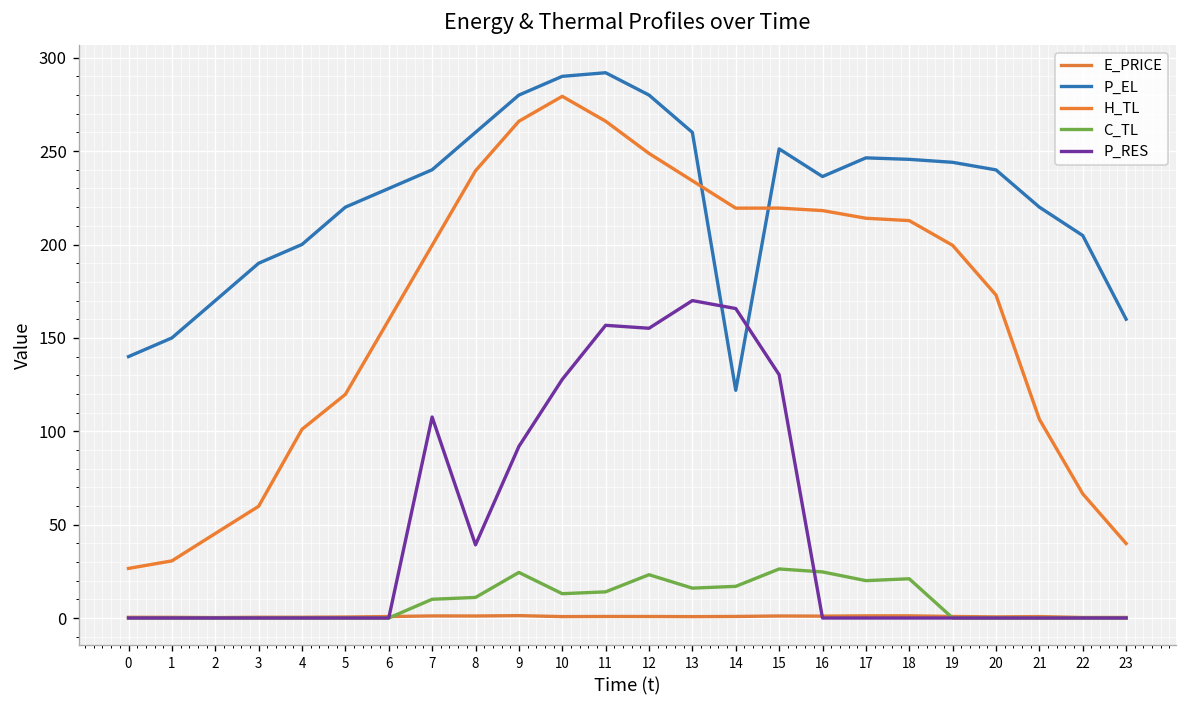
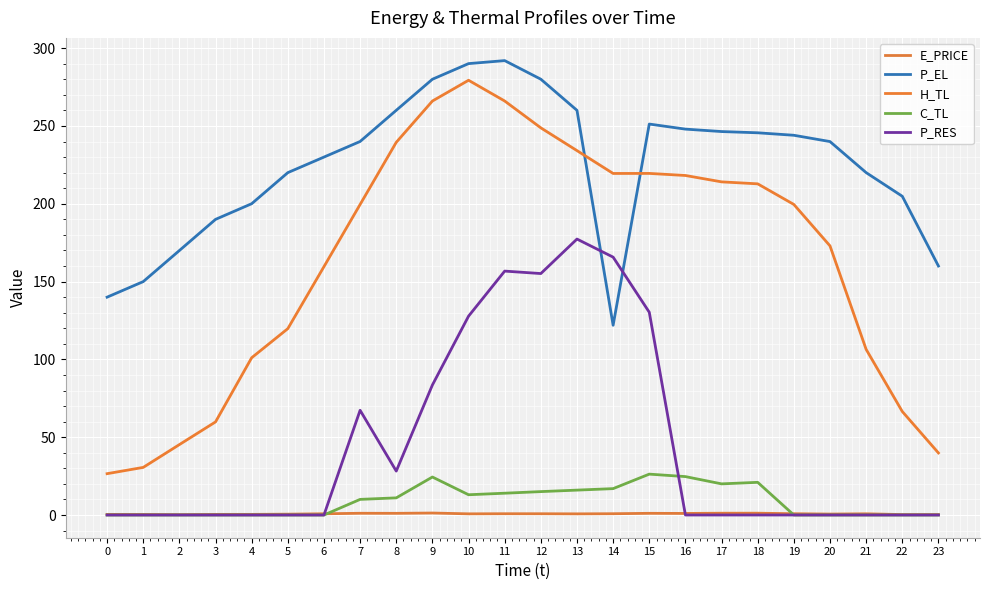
P_RES, 7: 108 -> 67
P_RES, 8: 39 -> 28
P_RES, 9: 92 -> 84
C_TL, 12: 23 -> 15
P_RES, 13: 170 -> 177
P_EL, 16: 236 -> 248
